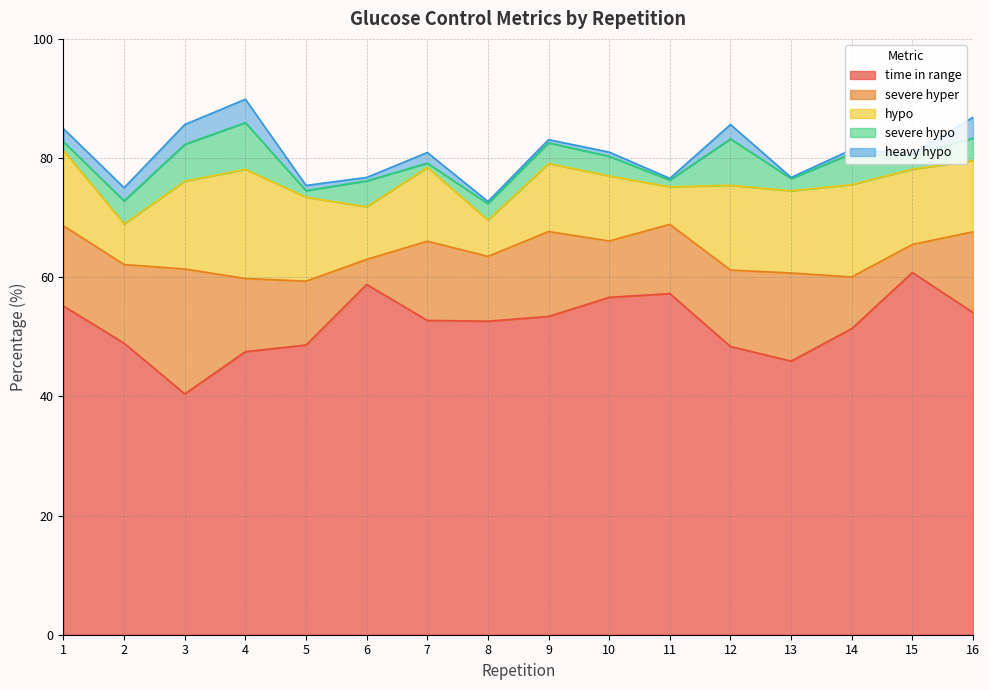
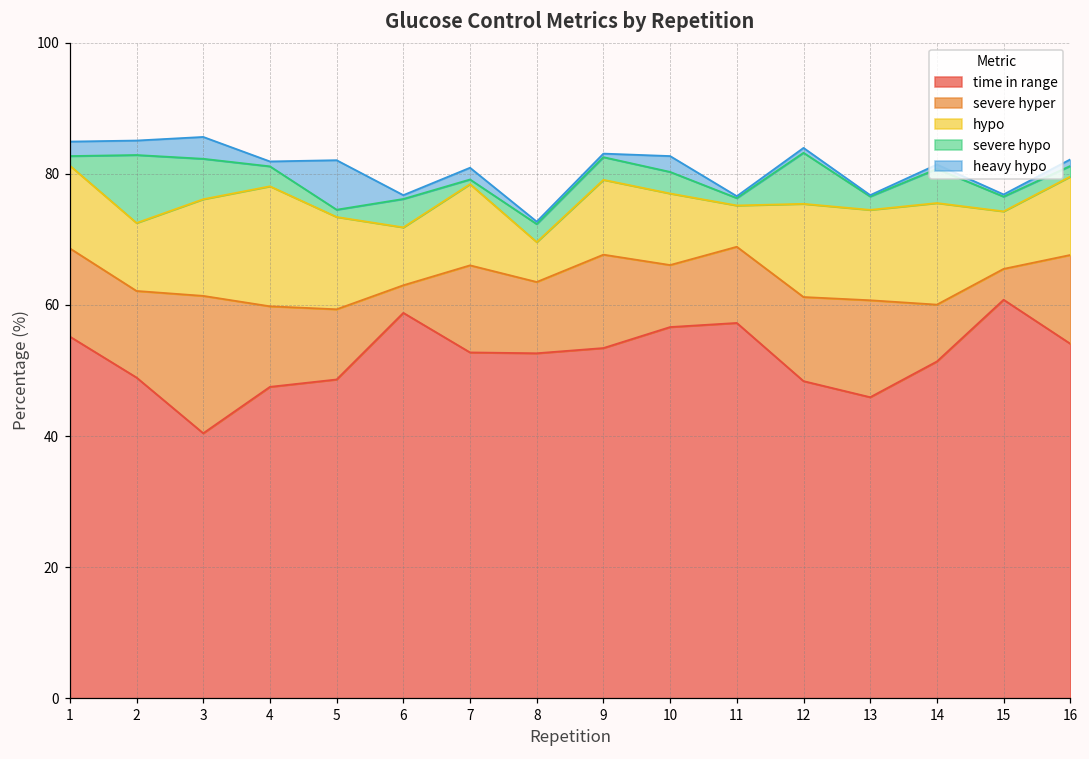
hypo, 2: 7 -> 10
severe hypo, 2: 4 -> 10
severe hypo, 4: 8 -> 3
heavy hypo, 4: 4 -> 1
heavy hypo, 5: 1 -> 8
heavy hypo, 10: 1 -> 2
heavy hypo, 12: 2 -> 1
hypo, 15: 13 -> 9
severe hypo, 16: 4 -> 2
heavy hypo, 16: 4 -> 1
